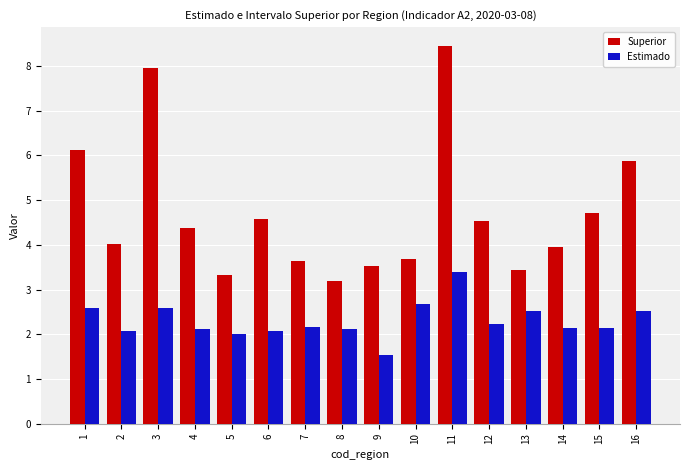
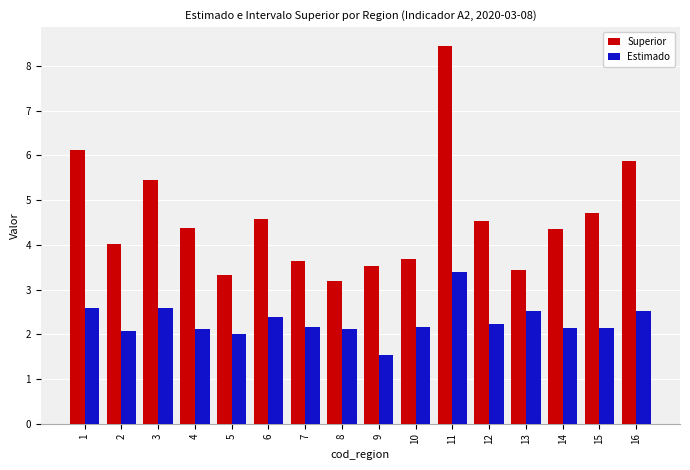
Superior, 3: 8.0 -> 5.4
Estimado, 6: 2.1 -> 2.4
Estimado, 10: 2.7 -> 2.2
Superior, 14: 3.9 -> 4.4
